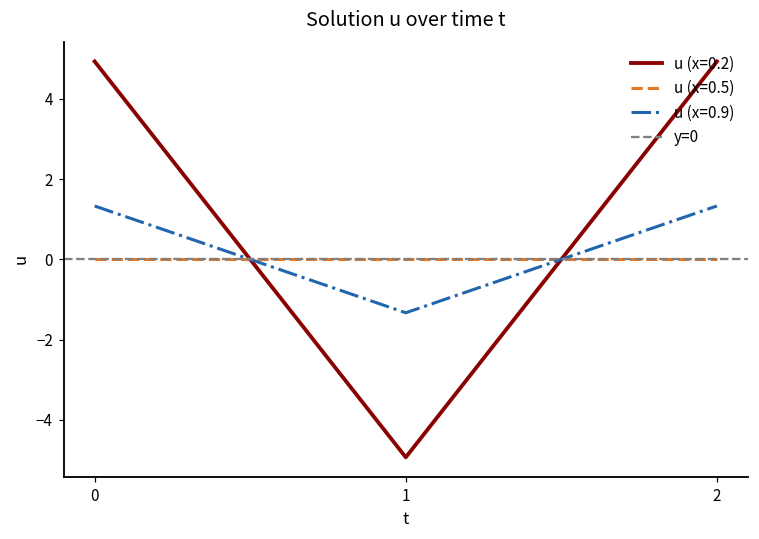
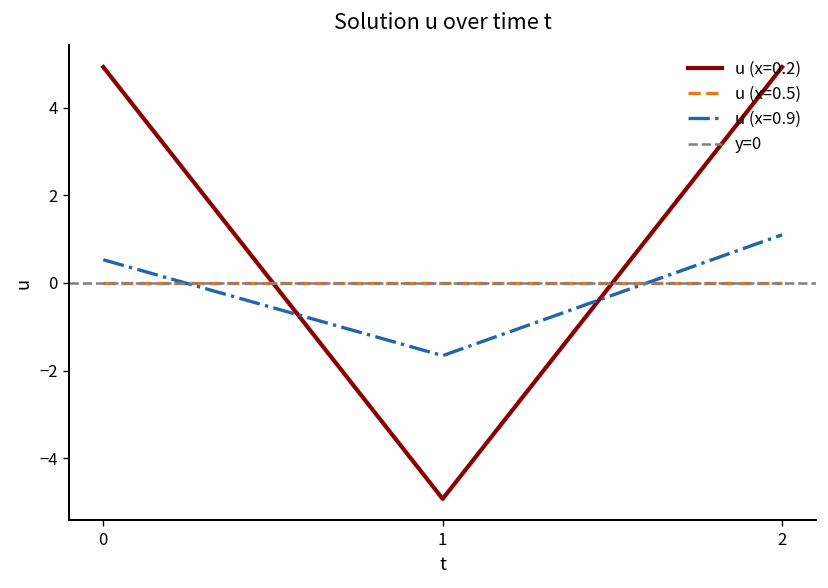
u (x=0.9), 0: 1.3 -> 0.5
u (x=0.9), 1: -1.3 -> -1.7
u (x=0.9), 2: 1.3 -> 1.1
